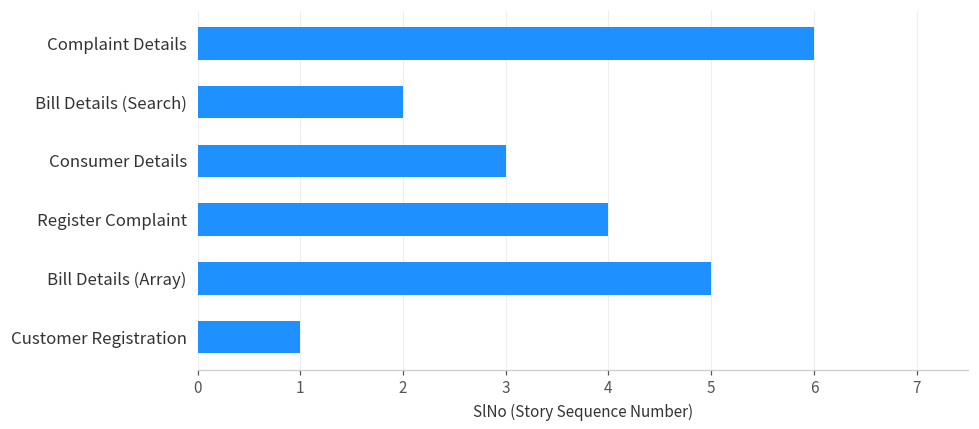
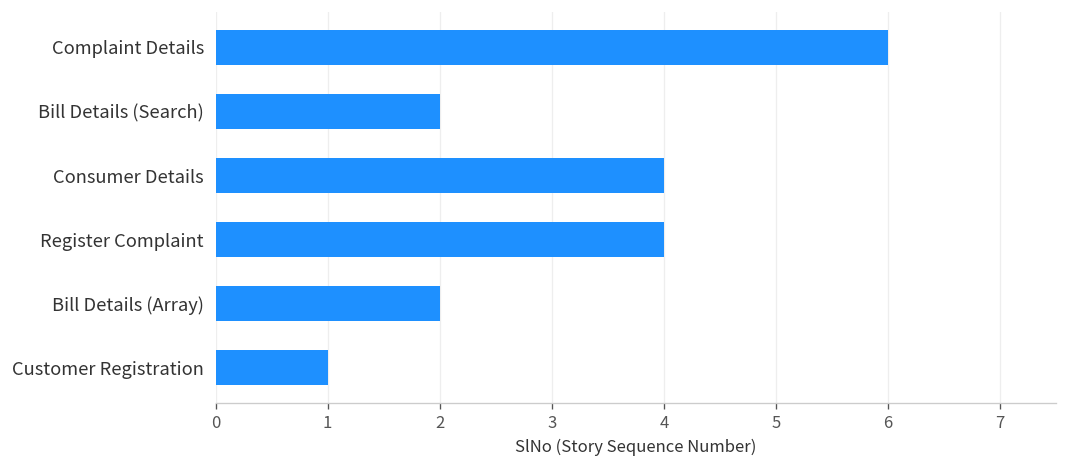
Consumer Details: 3 -> 4
Bill Details (Array): 5 -> 2
